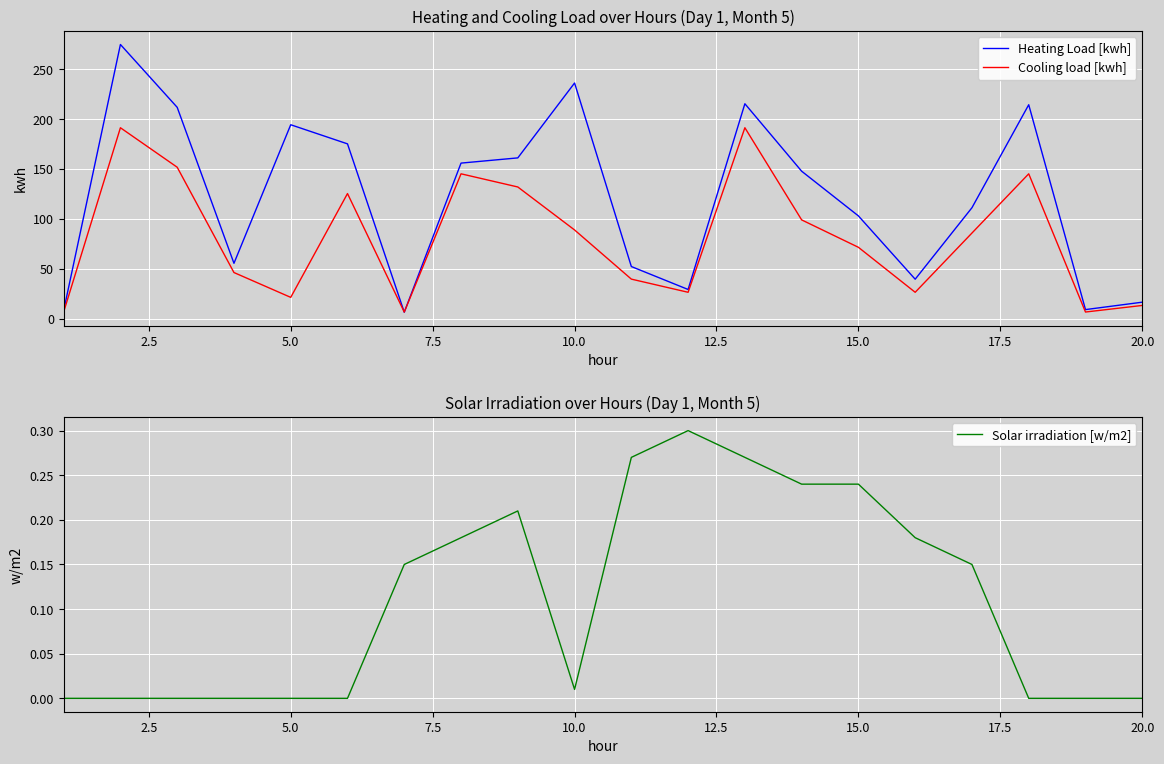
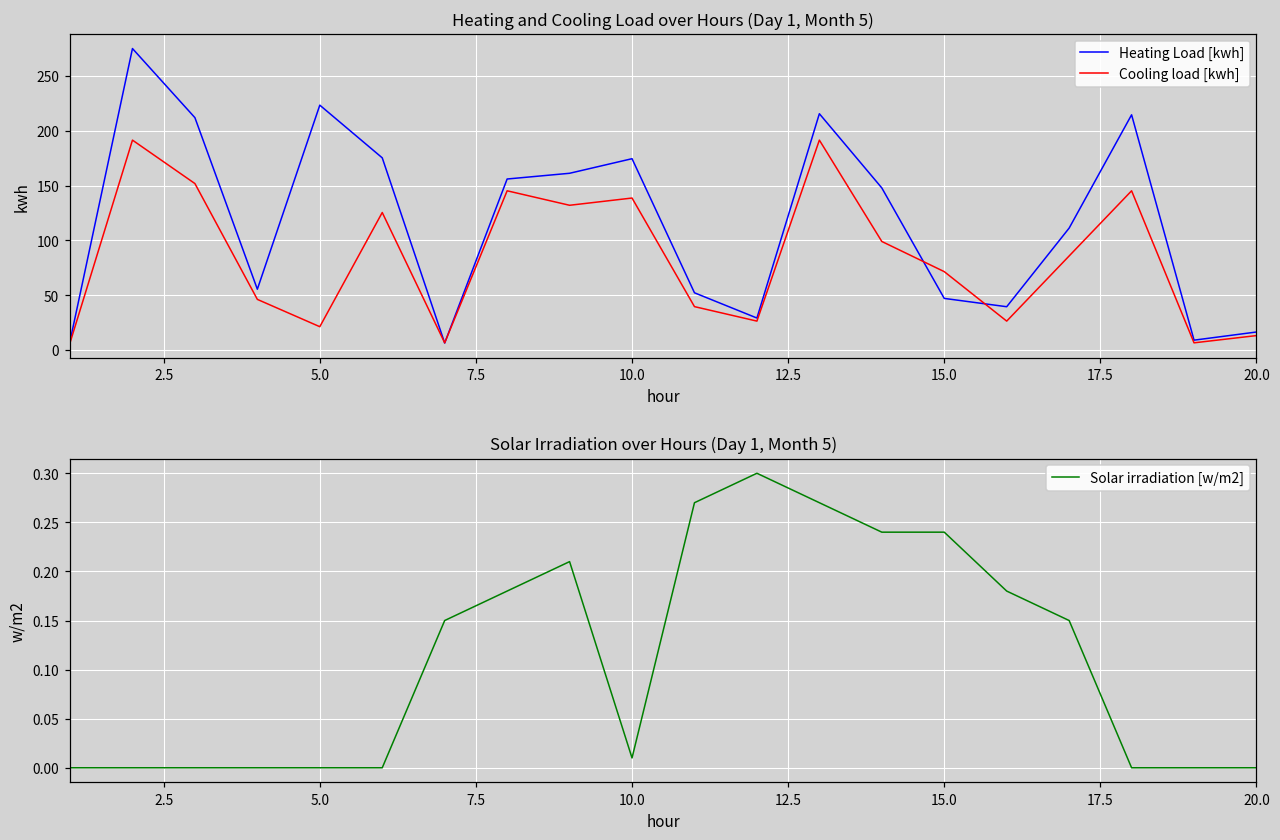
Heating and Cooling Load over Hours (Day 1, Month 5), Heating Load [kwh], 5.0: 190 -> 220
Heating and Cooling Load over Hours (Day 1, Month 5), Heating Load [kwh], 10.0: 240 -> 170
Heating and Cooling Load over Hours (Day 1, Month 5), Cooling load [kwh], 10.0: 90 -> 140
Heating and Cooling Load over Hours (Day 1, Month 5), Heating Load [kwh], 15.0: 100 -> 50
